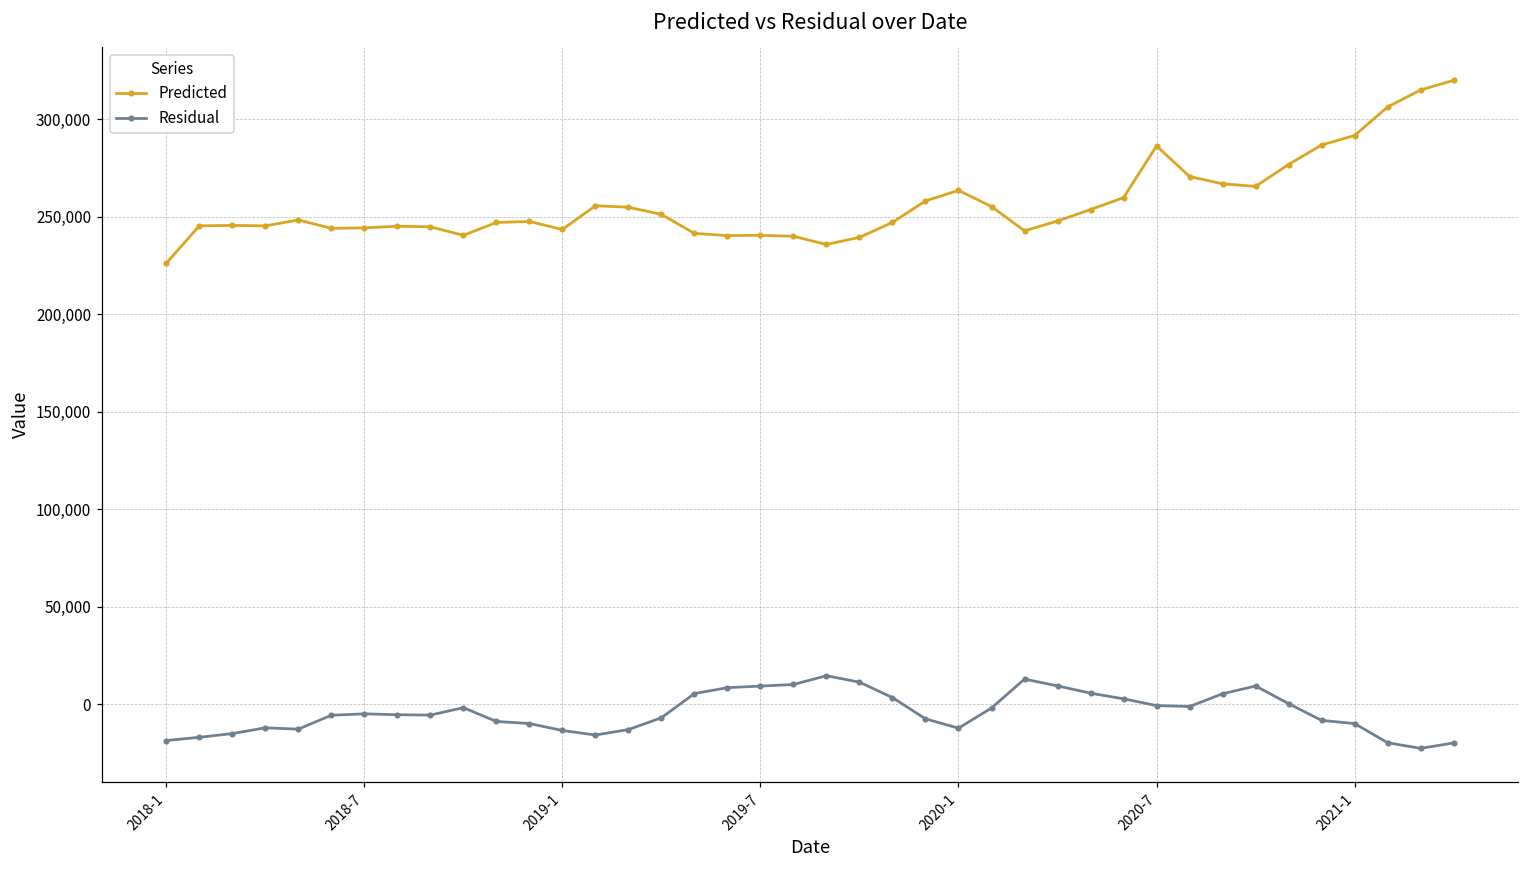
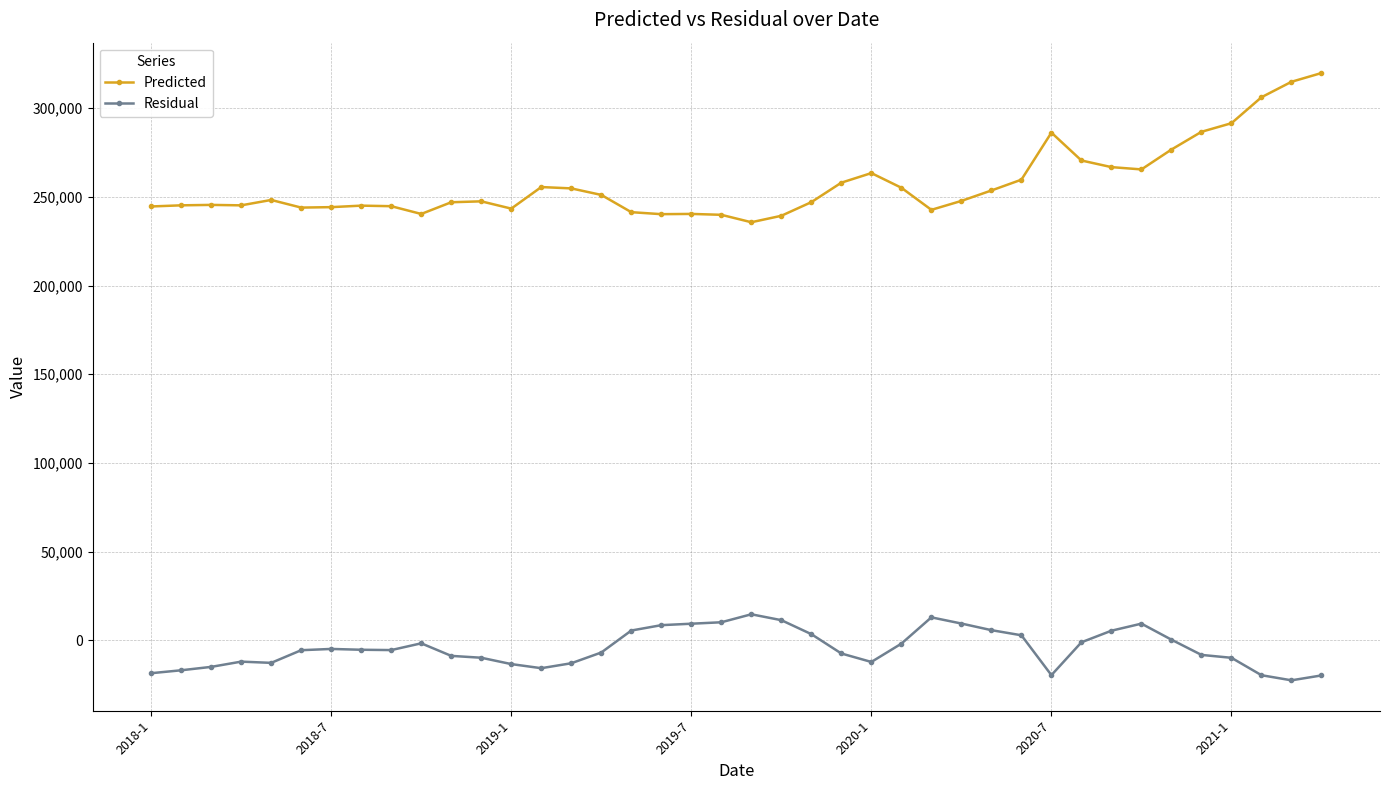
Predicted, 2018-1: 226,000 -> 245,000
Residual, 2020-7: -1,000 -> -20,000
